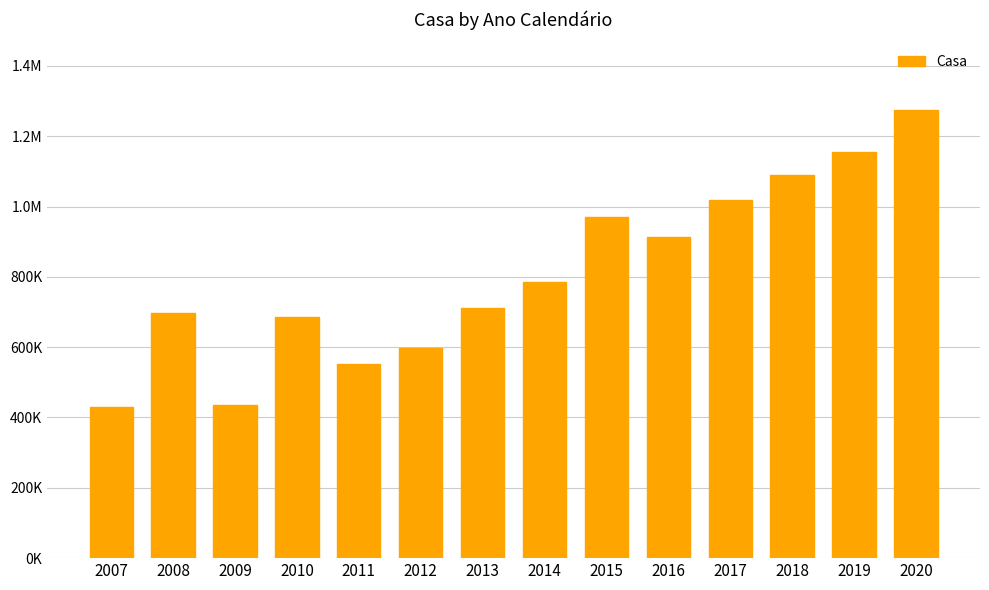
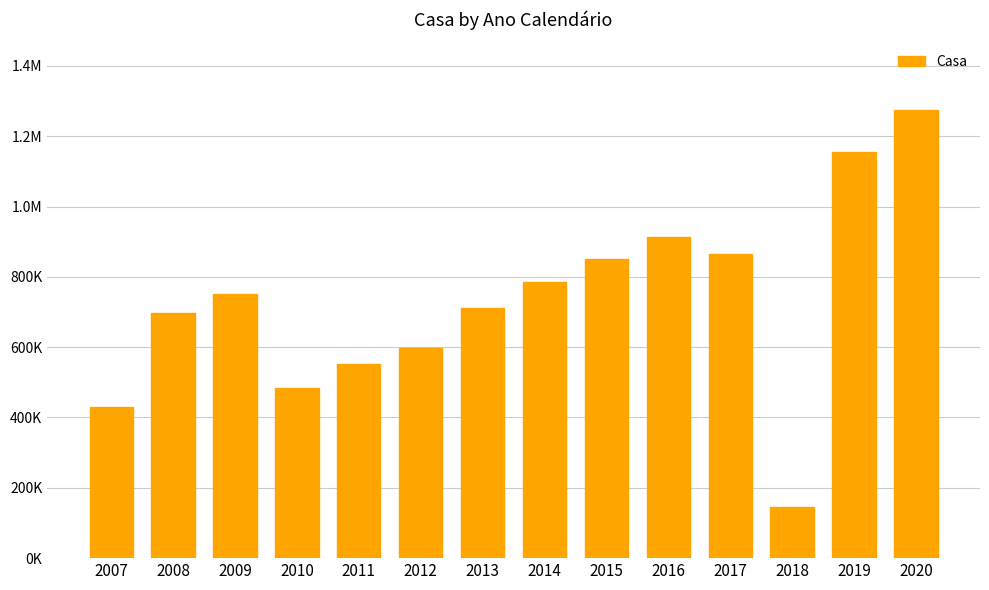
2009: 430000 -> 750000
2010: 680000 -> 480000
2015: 970000 -> 850000
2017: 1020000 -> 870000
2018: 1090000 -> 150000
